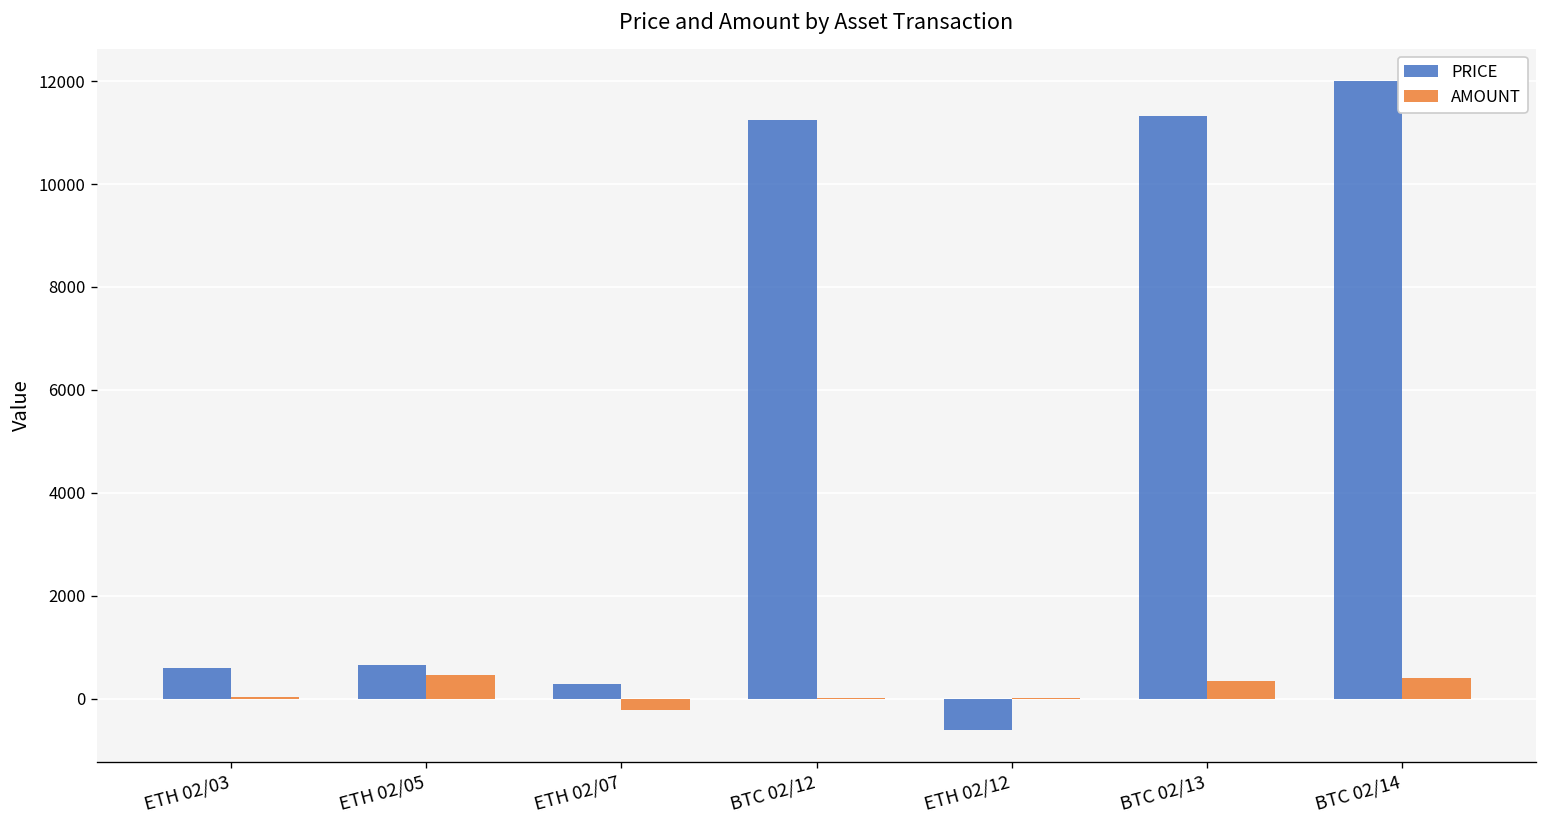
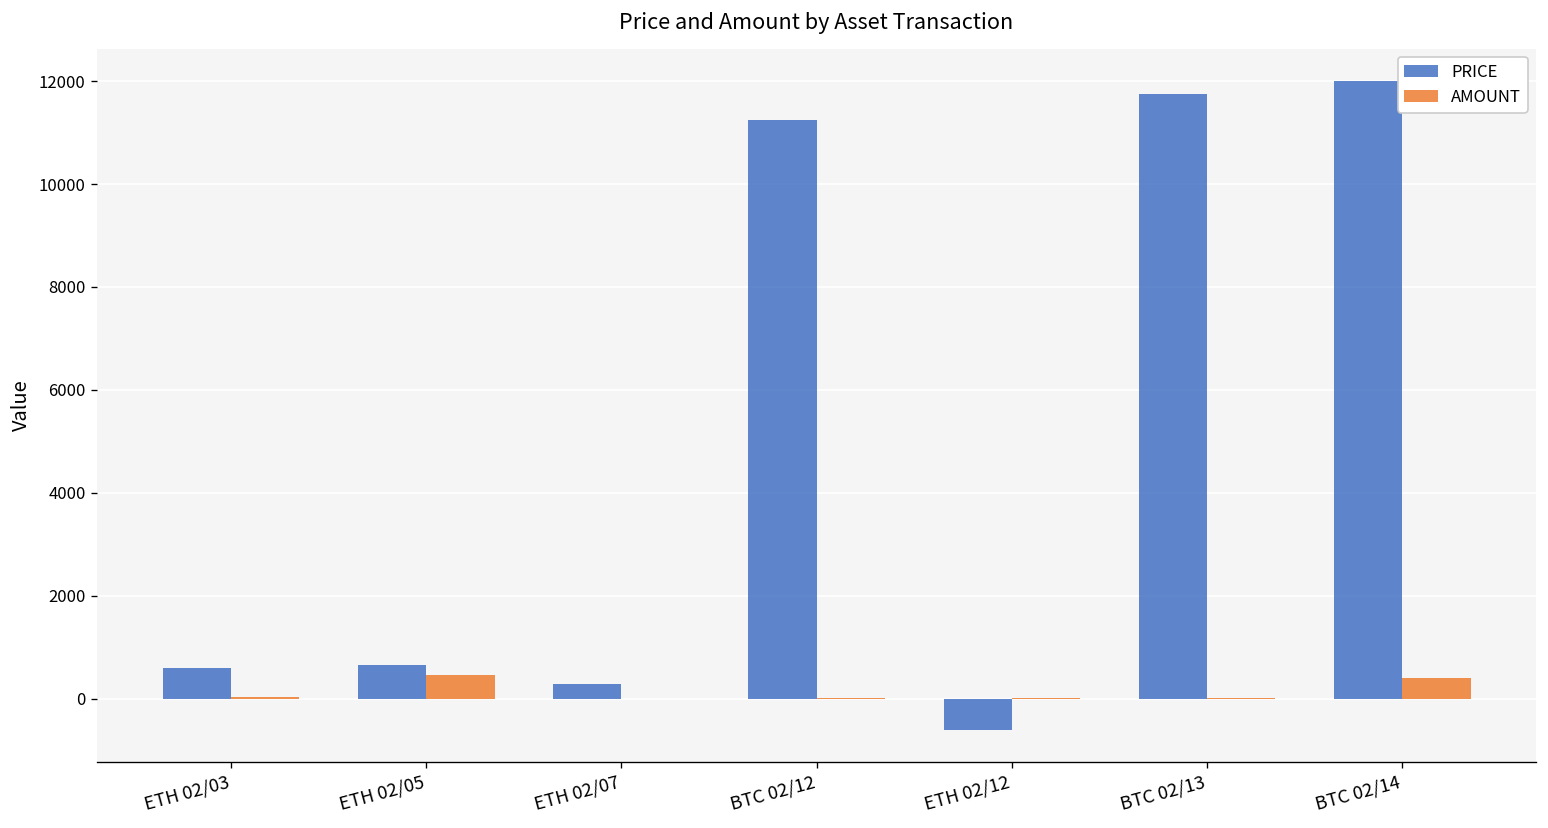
AMOUNT, ETH 02/07: -200 -> 0
PRICE, BTC 02/13: 11300 -> 11700
AMOUNT, BTC 02/13: 300 -> 0
